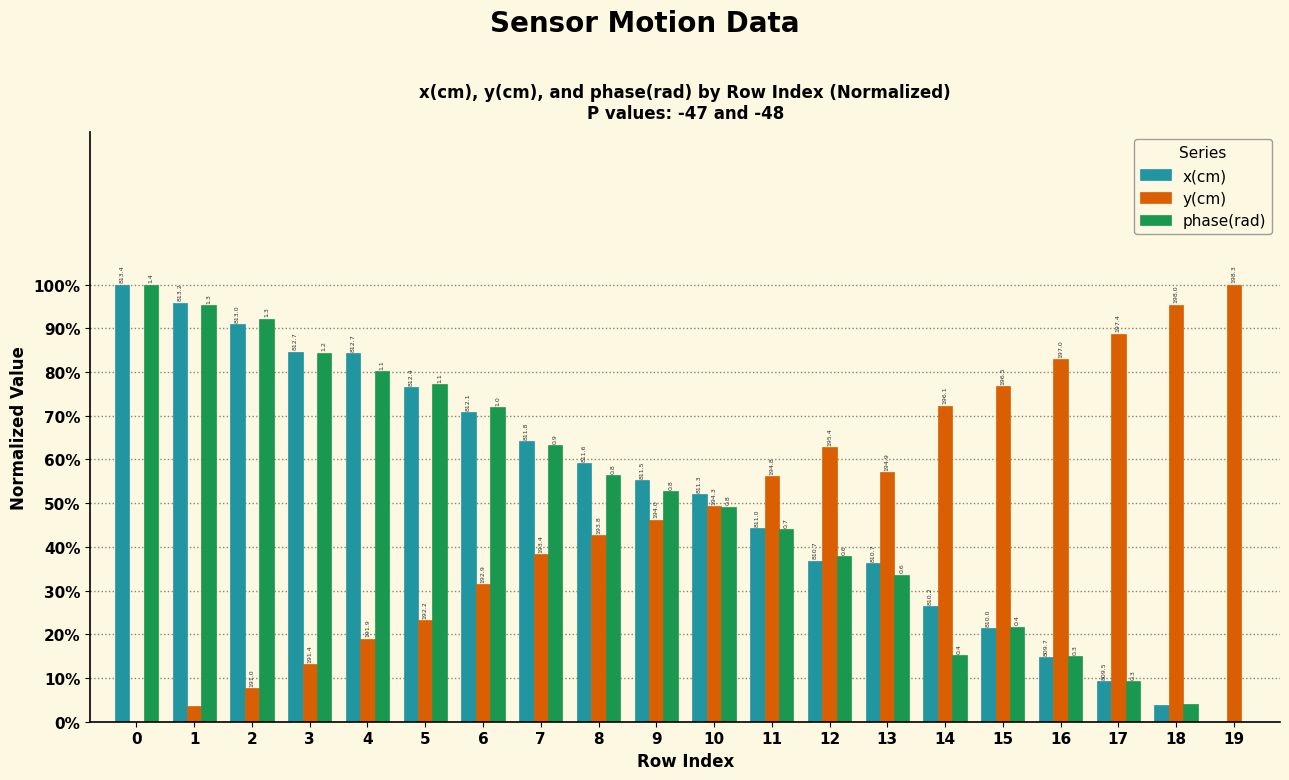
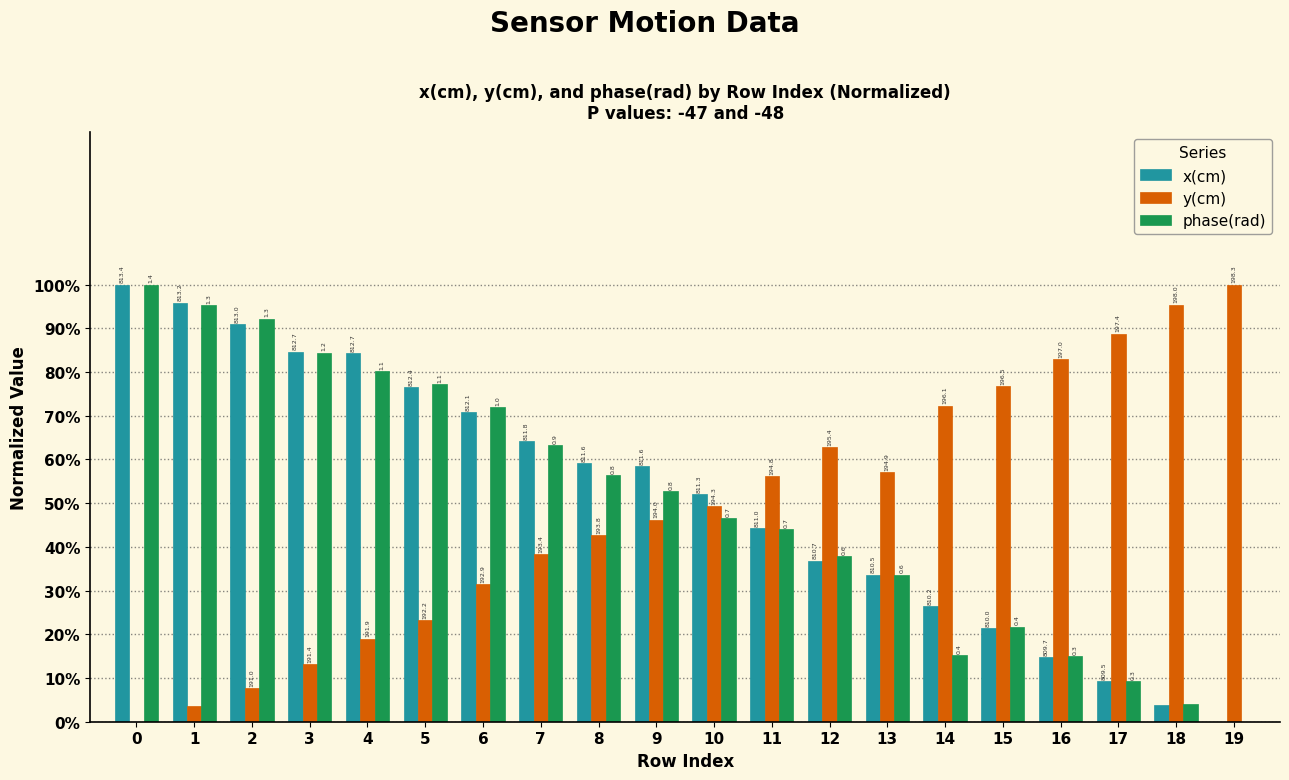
x(cm), 9: 811.5 -> 811.6
phase(rad), 10: 0.8 -> 0.7
x(cm), 13: 810.7 -> 810.5
